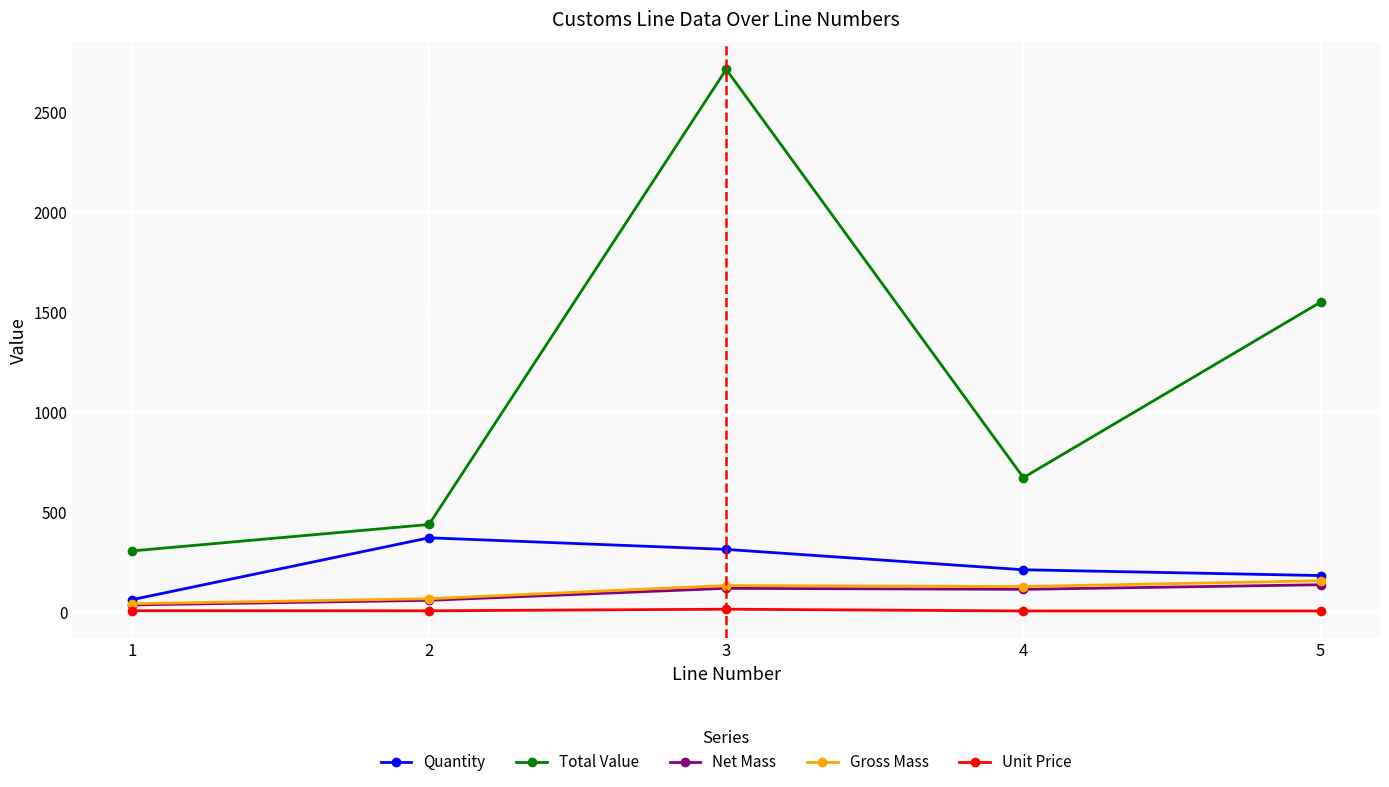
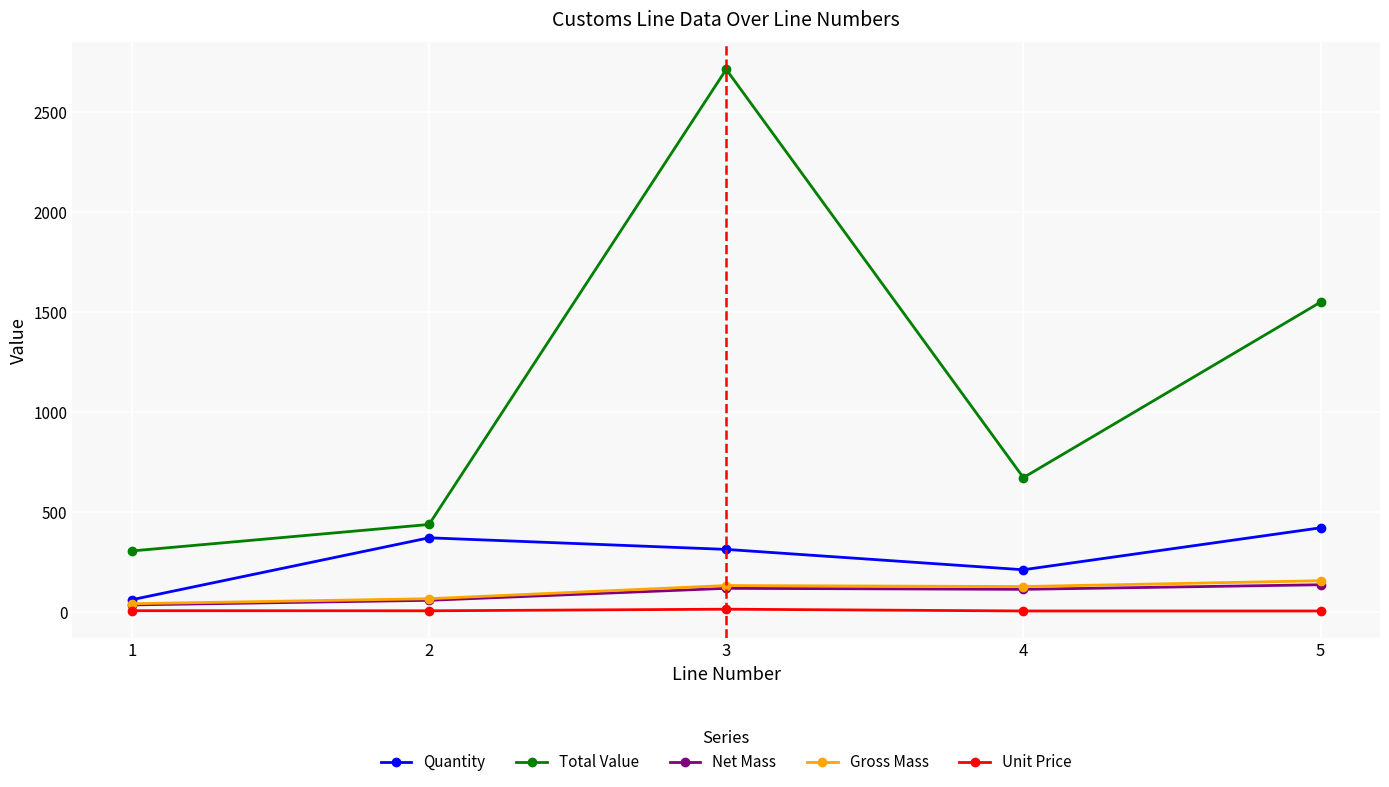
Quantity, 5: 180 -> 420
